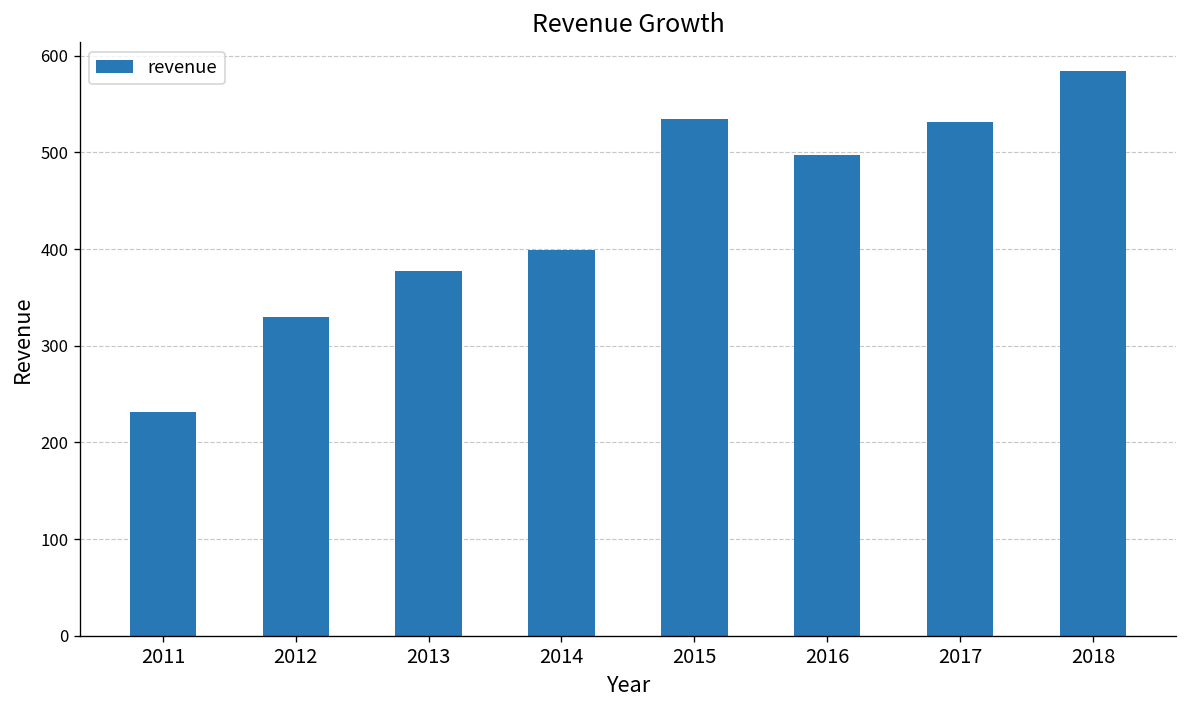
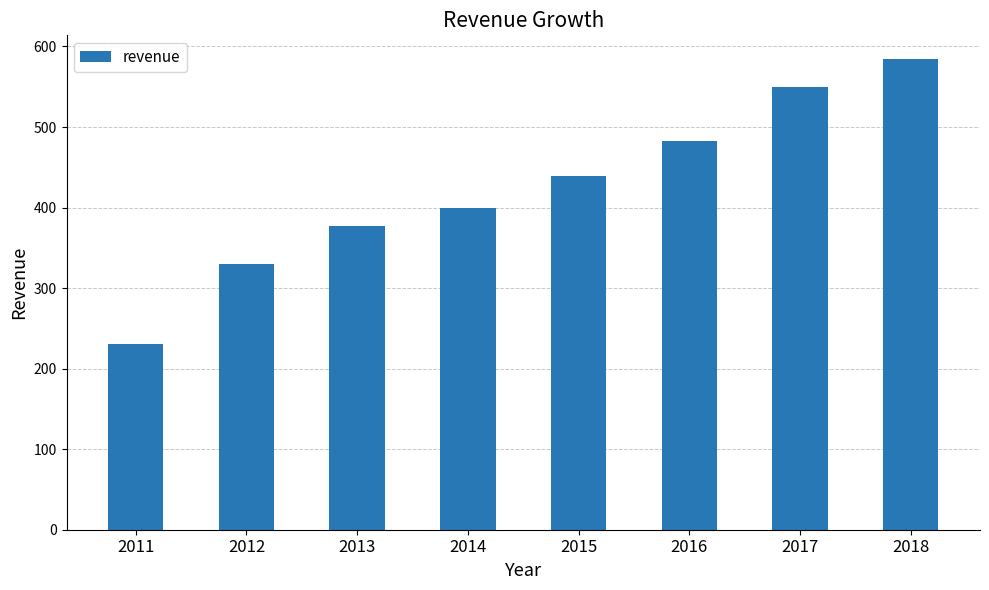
2015: 530 -> 440
2016: 500 -> 480
2017: 530 -> 550
